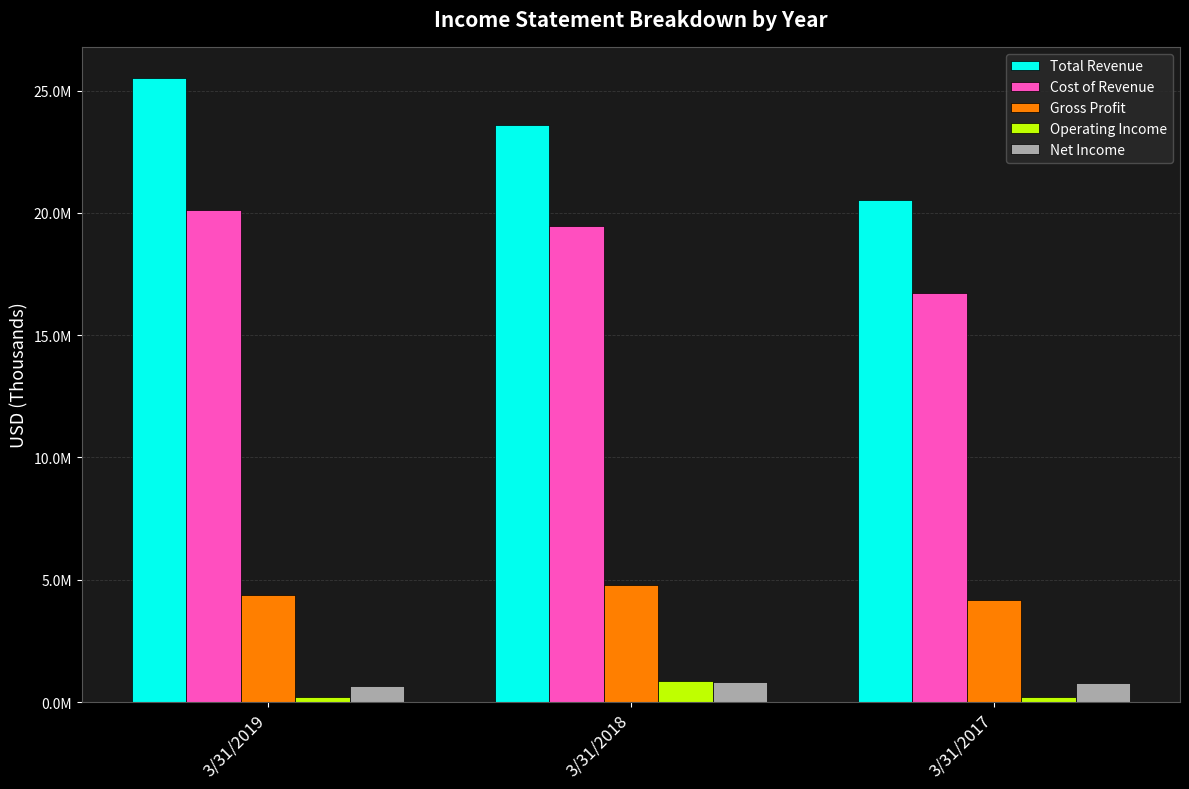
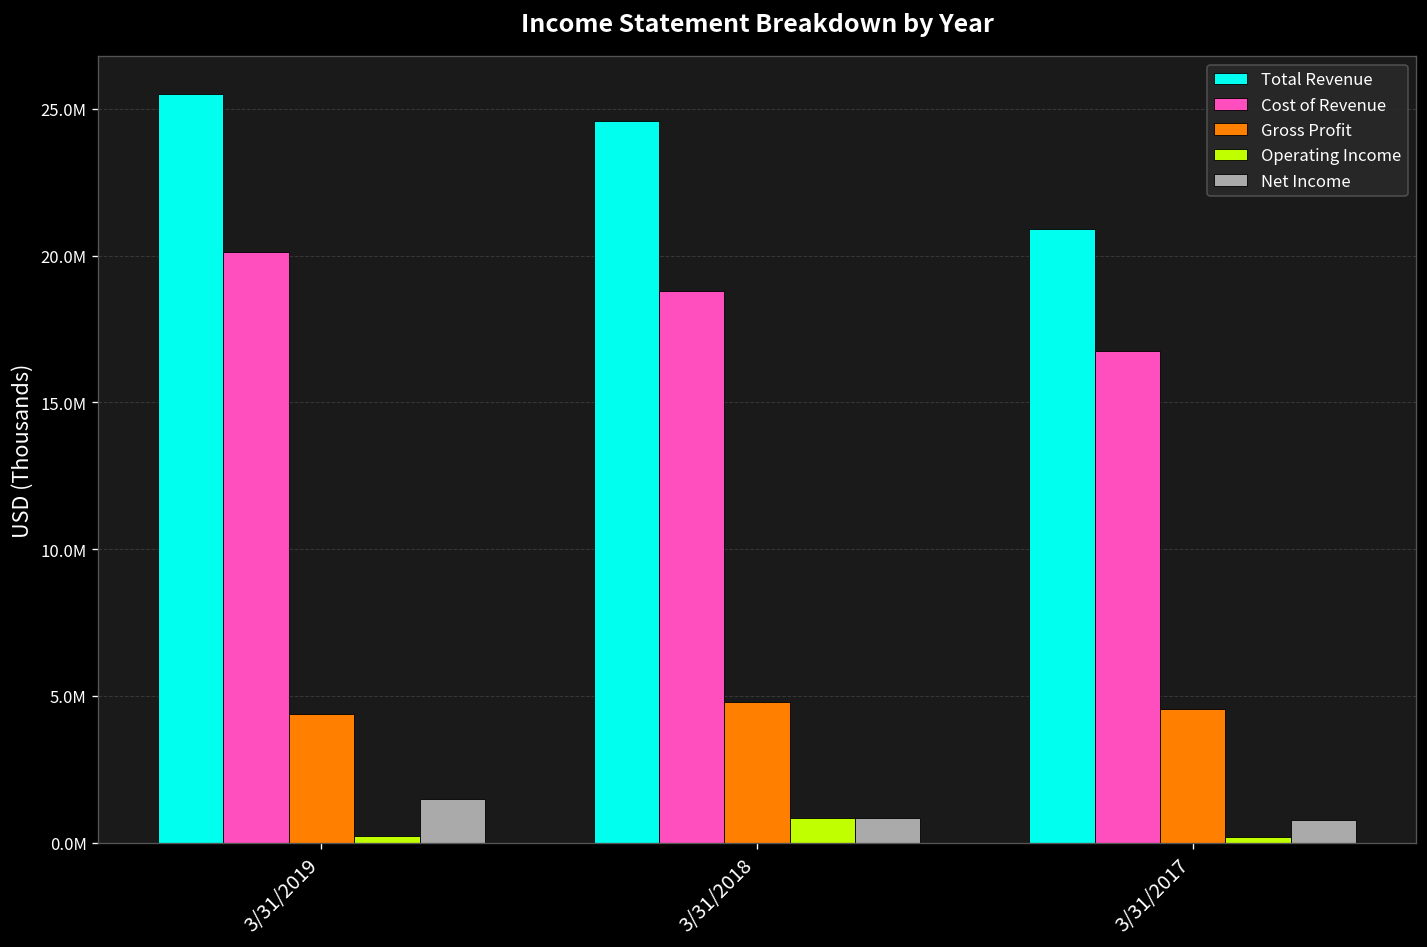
Net Income, 3/31/2019: 700000 -> 1500000
Total Revenue, 3/31/2018: 23600000 -> 24600000
Cost of Revenue, 3/31/2018: 19500000 -> 18800000
Total Revenue, 3/31/2017: 20500000 -> 20900000
Gross Profit, 3/31/2017: 4200000 -> 4500000
